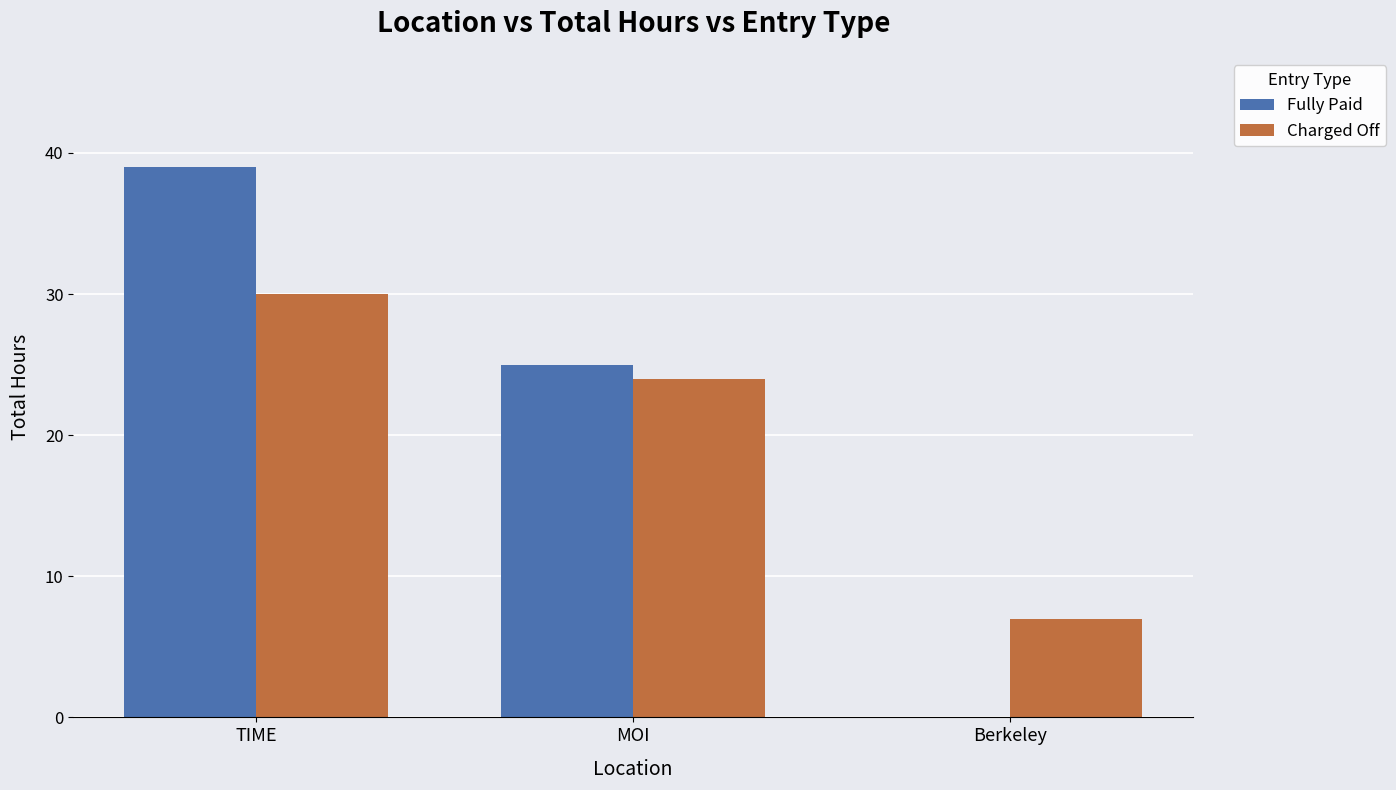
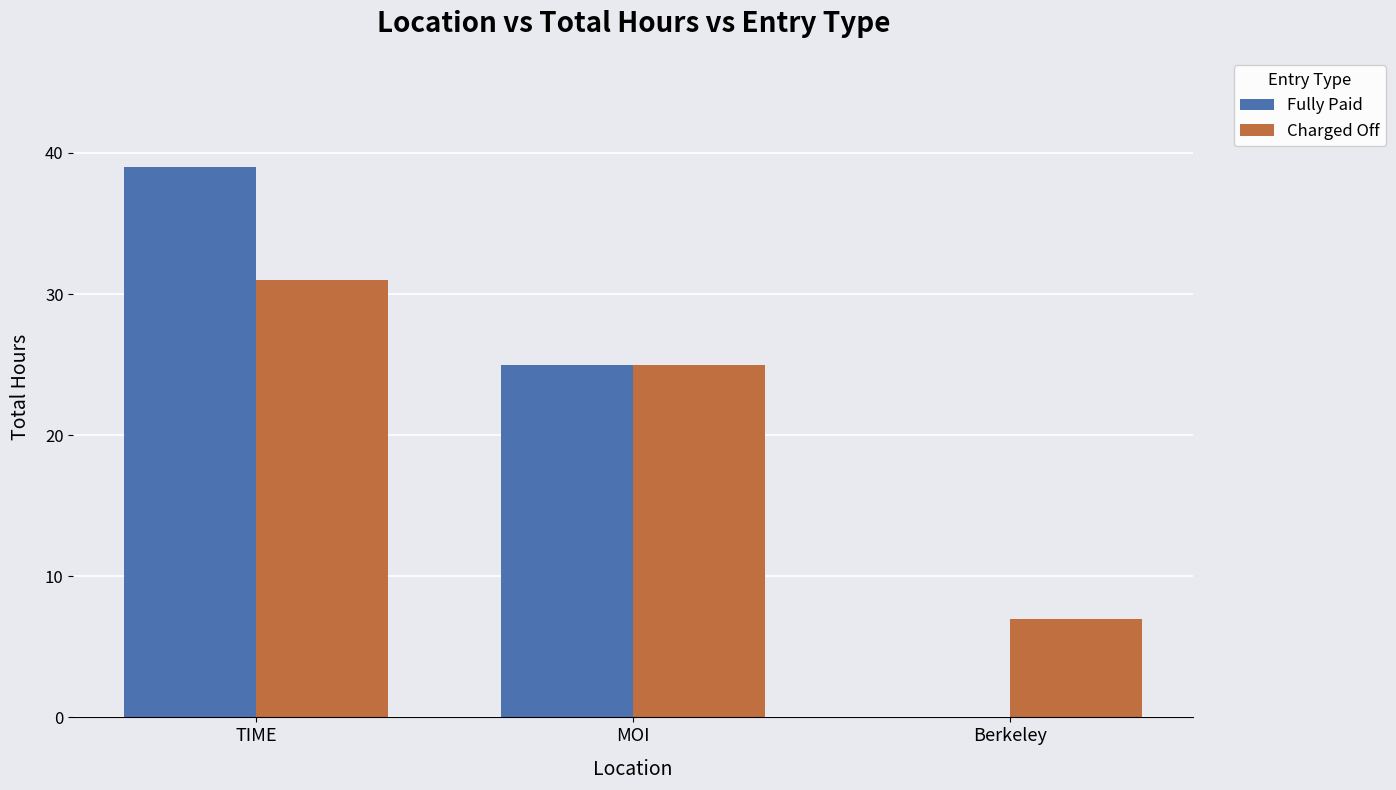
Charged Off, TIME: 30 -> 31
Charged Off, MOI: 24 -> 25
